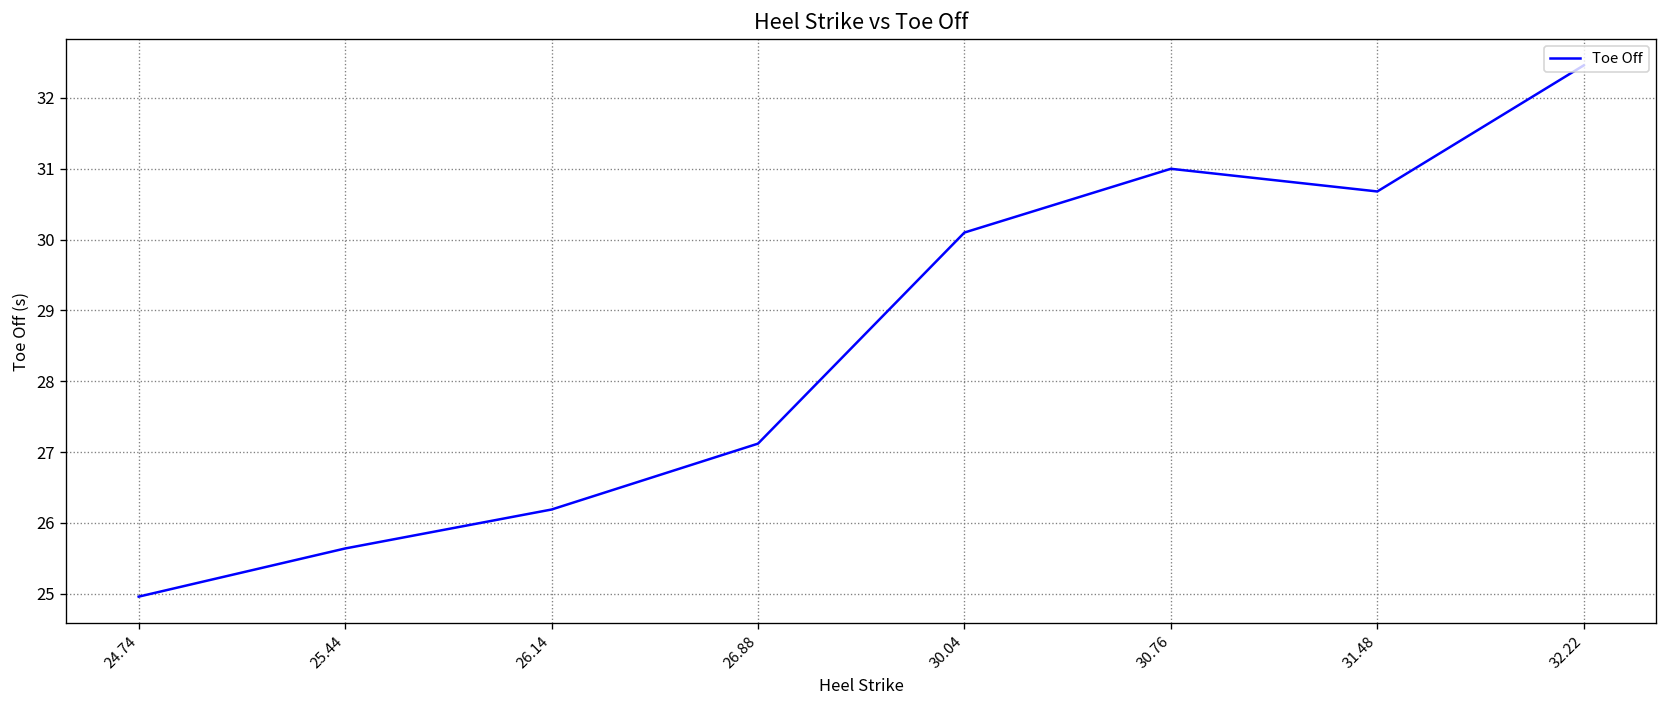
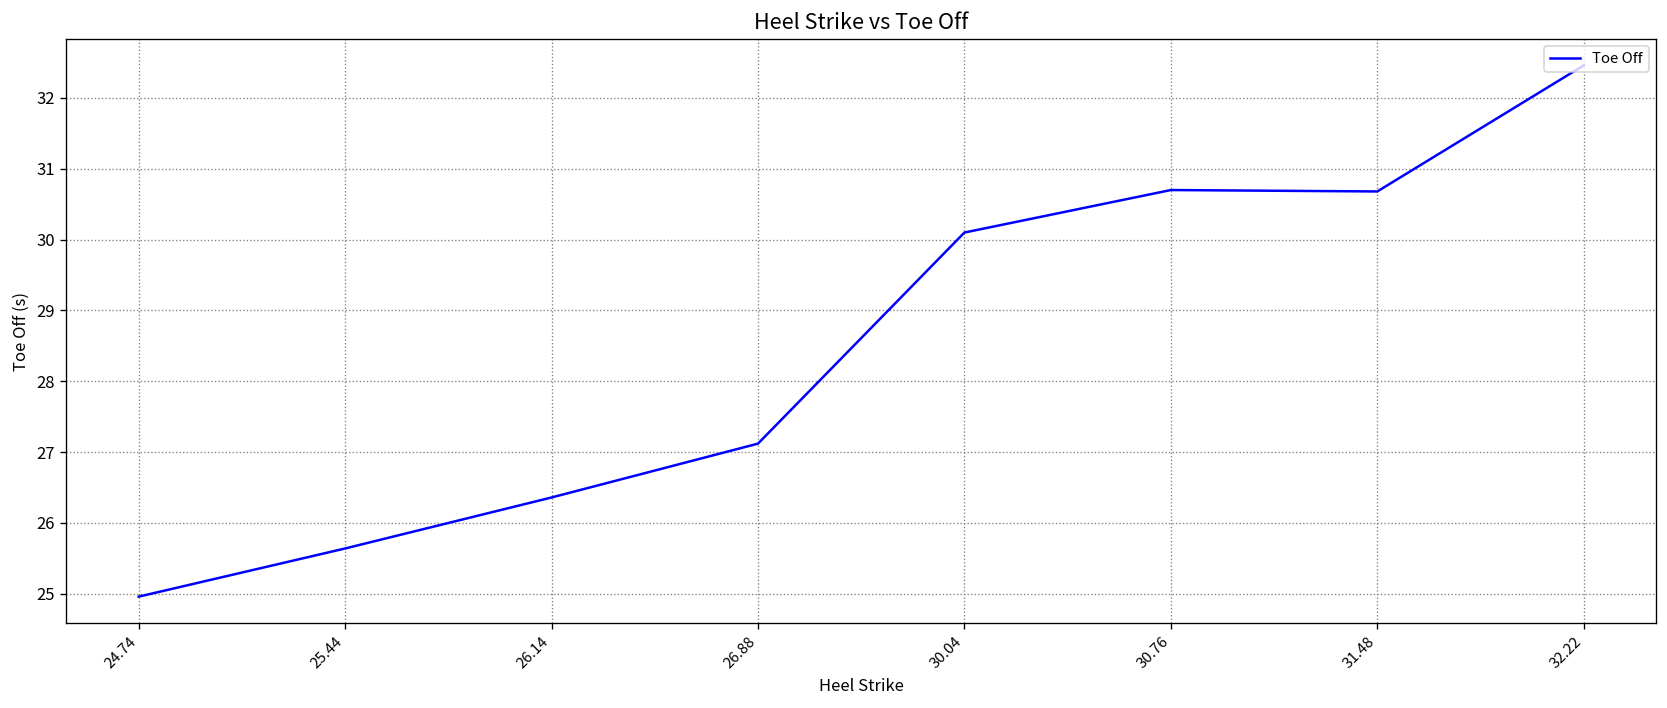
26.14: 26.2 -> 26.4
30.76: 31.0 -> 30.7
